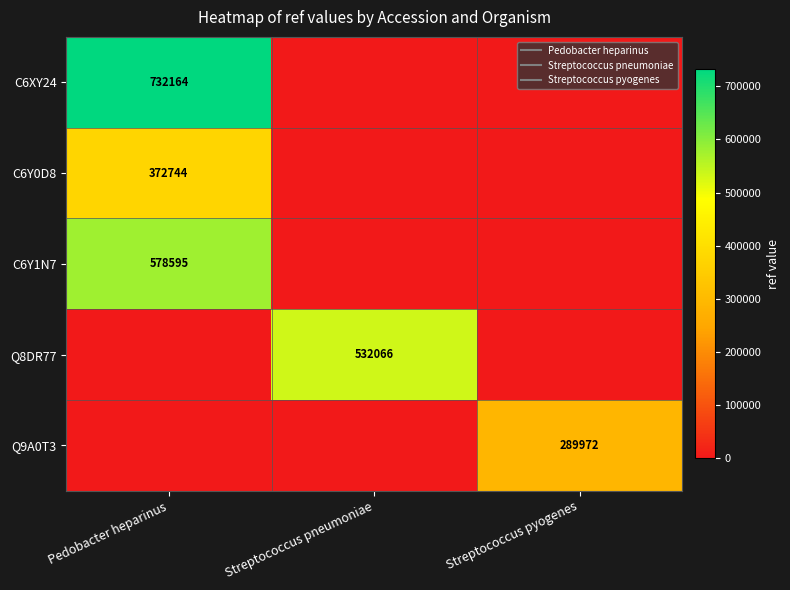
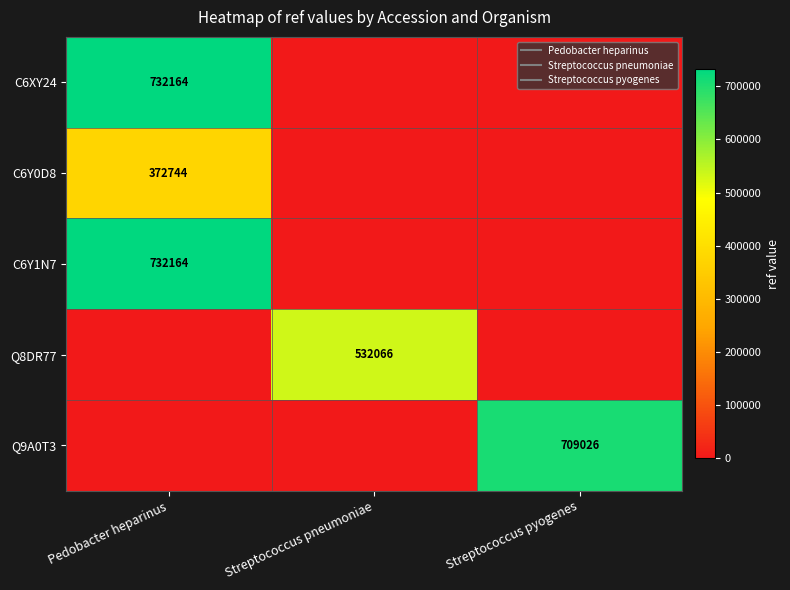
C6Y1N7, Pedobacter heparinus: 578595 -> 732164
Q9A0T3, Streptococcus pyogenes: 289972 -> 709026
